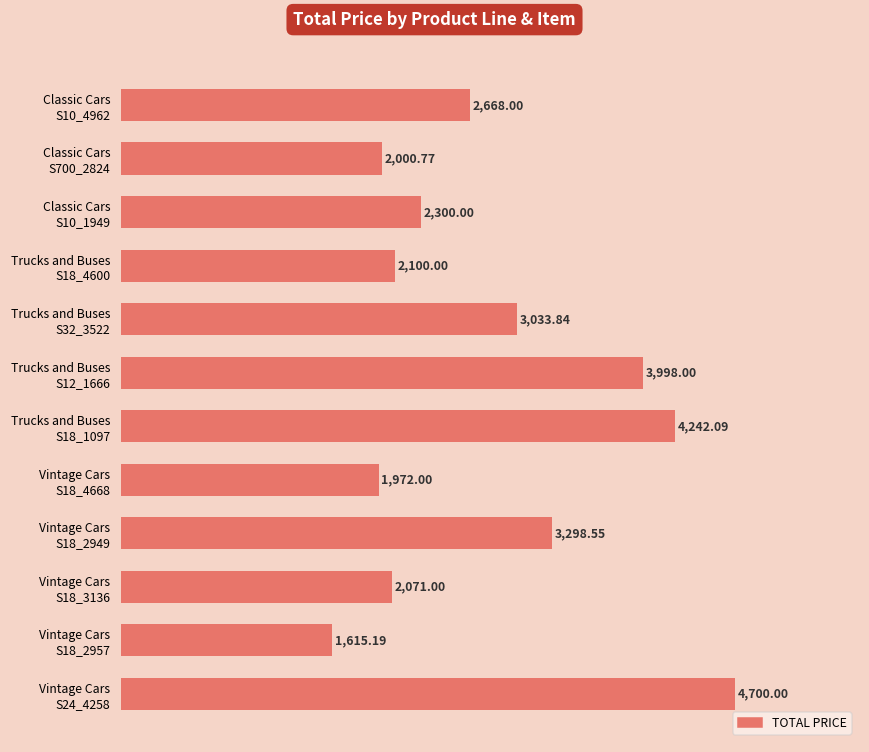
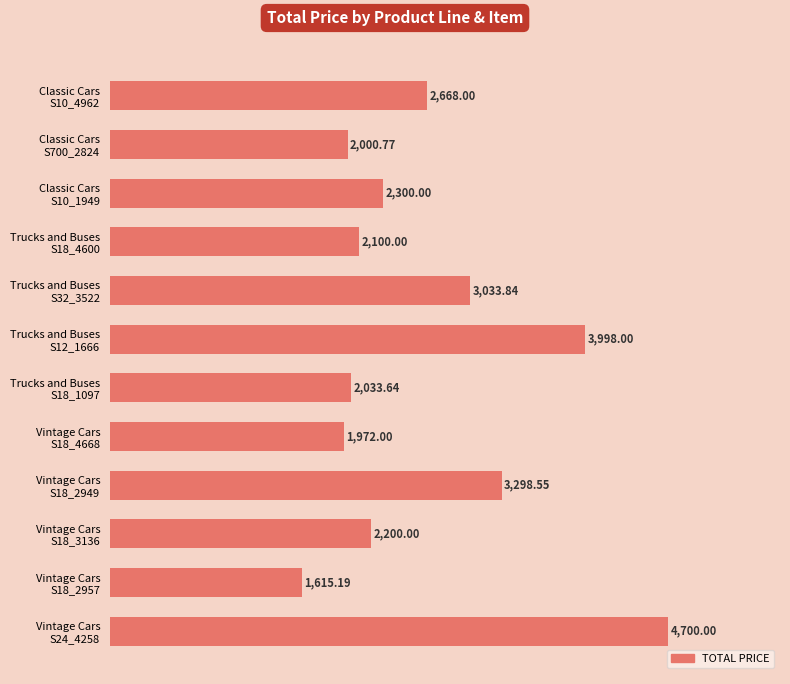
Trucks and Buses S18_1097: 4,242.09 -> 2,033.64
Vintage Cars S18_3136: 2,071.00 -> 2,200.00
